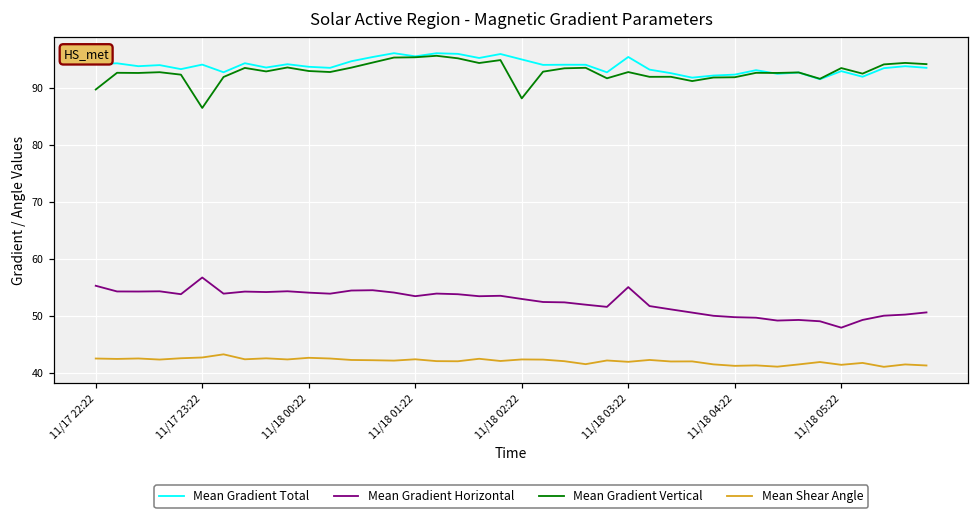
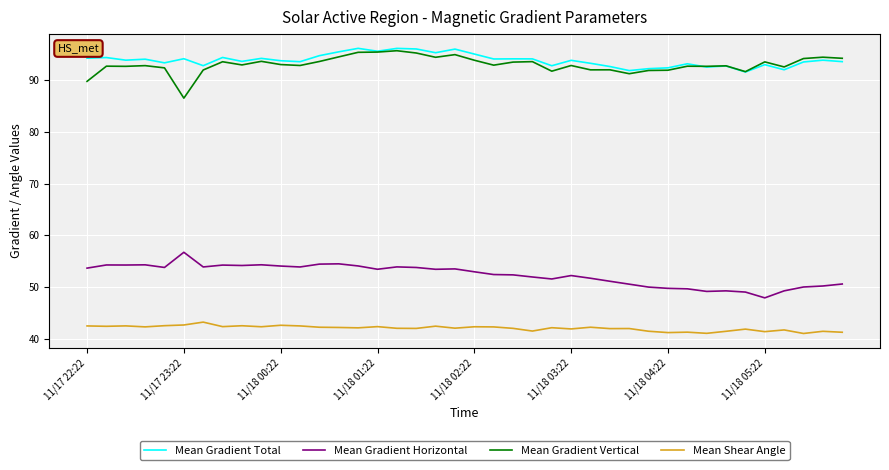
Mean Gradient Horizontal, 11/17 22:22: 55 -> 54
Mean Gradient Vertical, 11/18 02:22: 88 -> 94
Mean Gradient Total, 11/18 03:22: 95 -> 94
Mean Gradient Horizontal, 11/18 03:22: 55 -> 52
